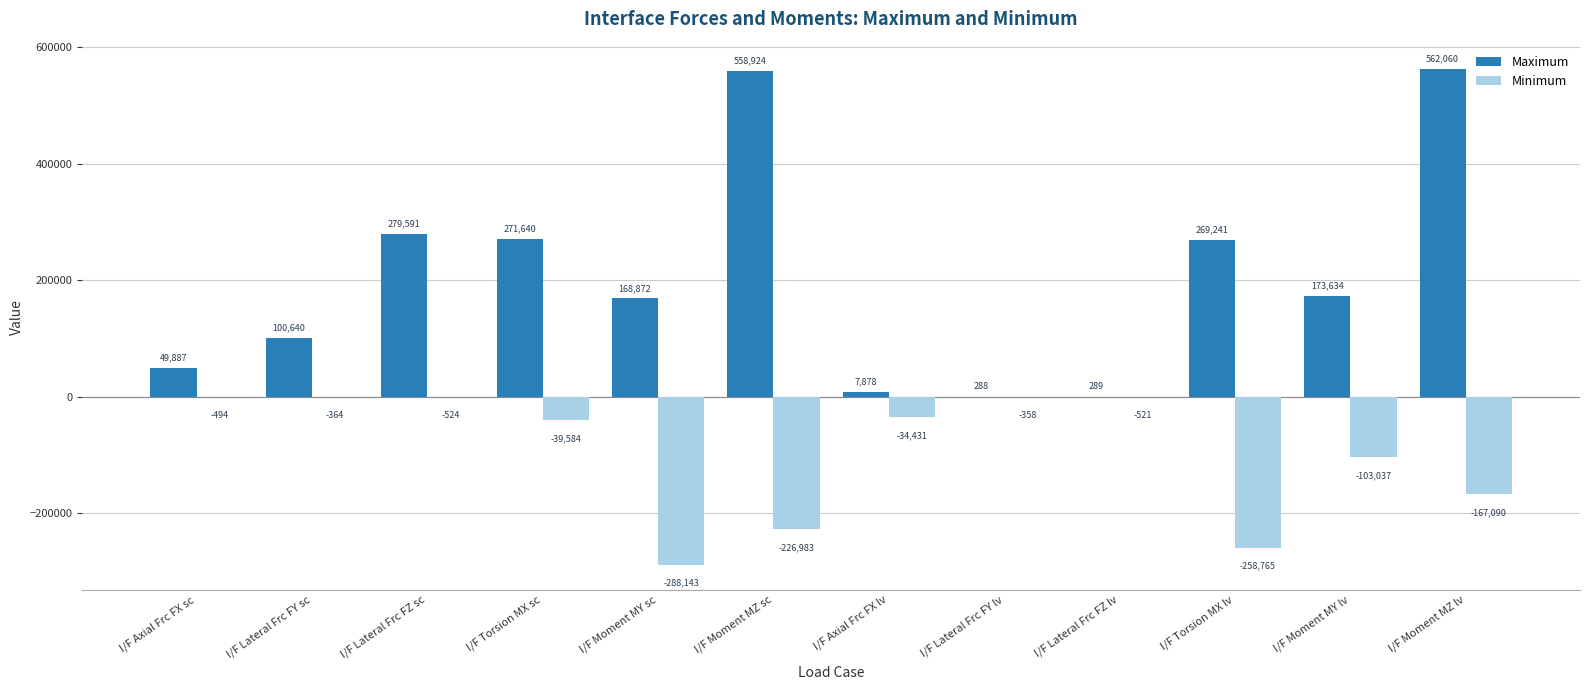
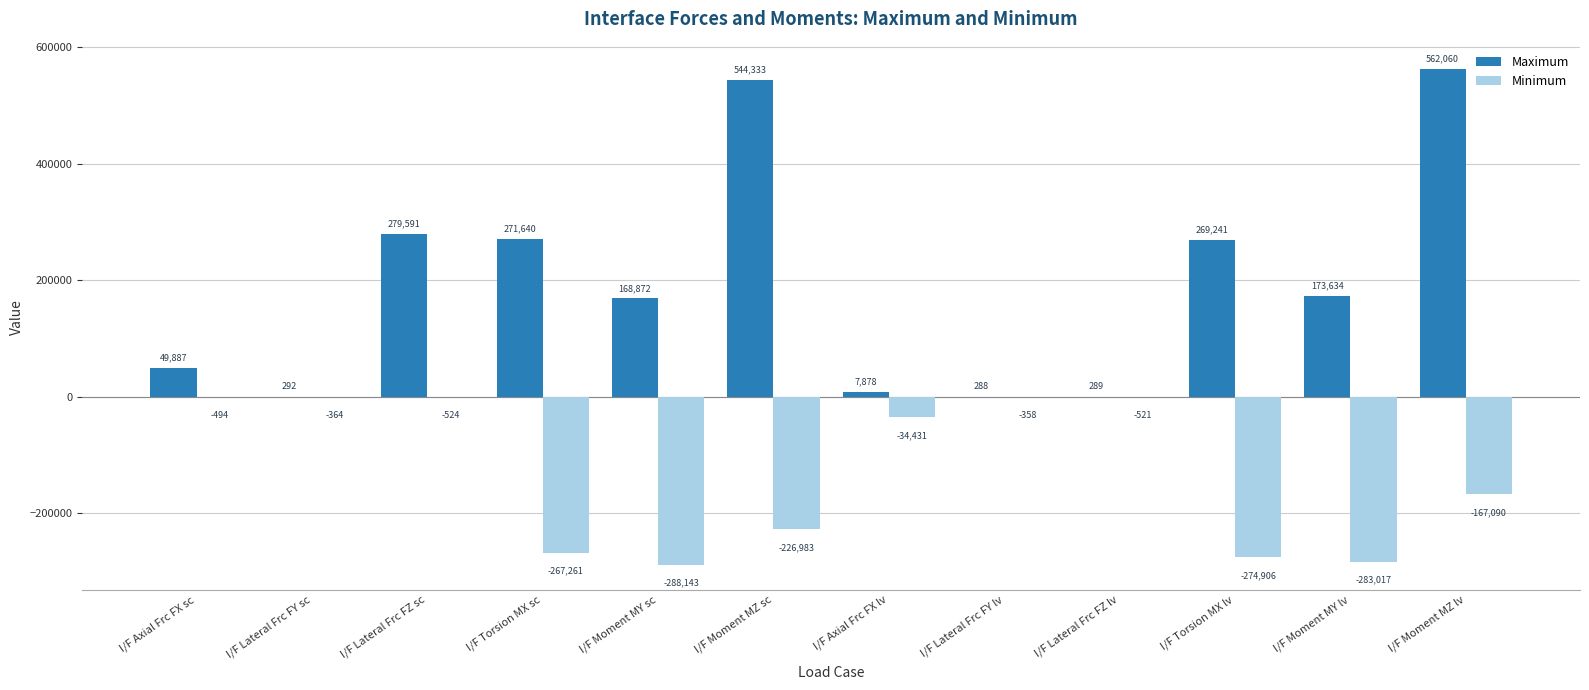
Maximum, I/F Lateral Frc FY sc: 100,640 -> 292
Minimum, I/F Torsion MX sc: -39,584 -> -267,261
Maximum, I/F Moment MZ sc: 558,924 -> 544,333
Minimum, I/F Torsion MX lv: -258,765 -> -274,906
Minimum, I/F Moment MY lv: -103,037 -> -283,017
